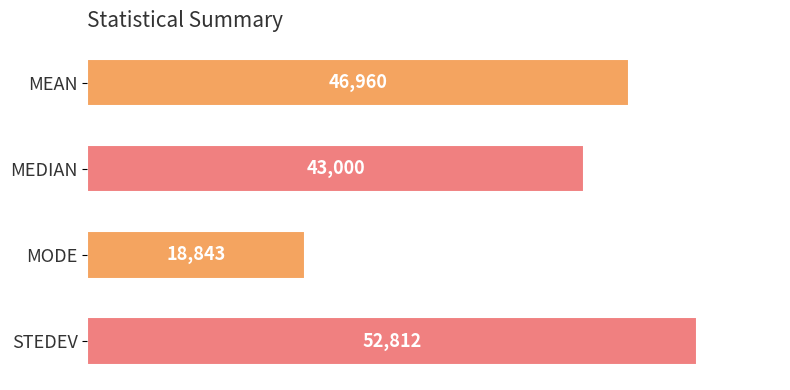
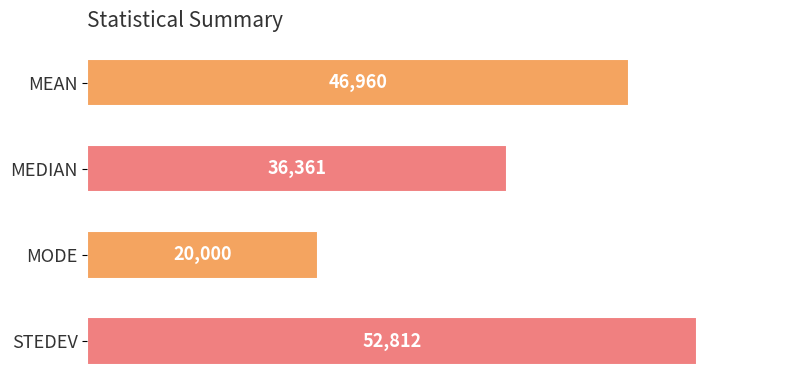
MEDIAN: 43,000 -> 36,361
MODE: 18,843 -> 20,000
